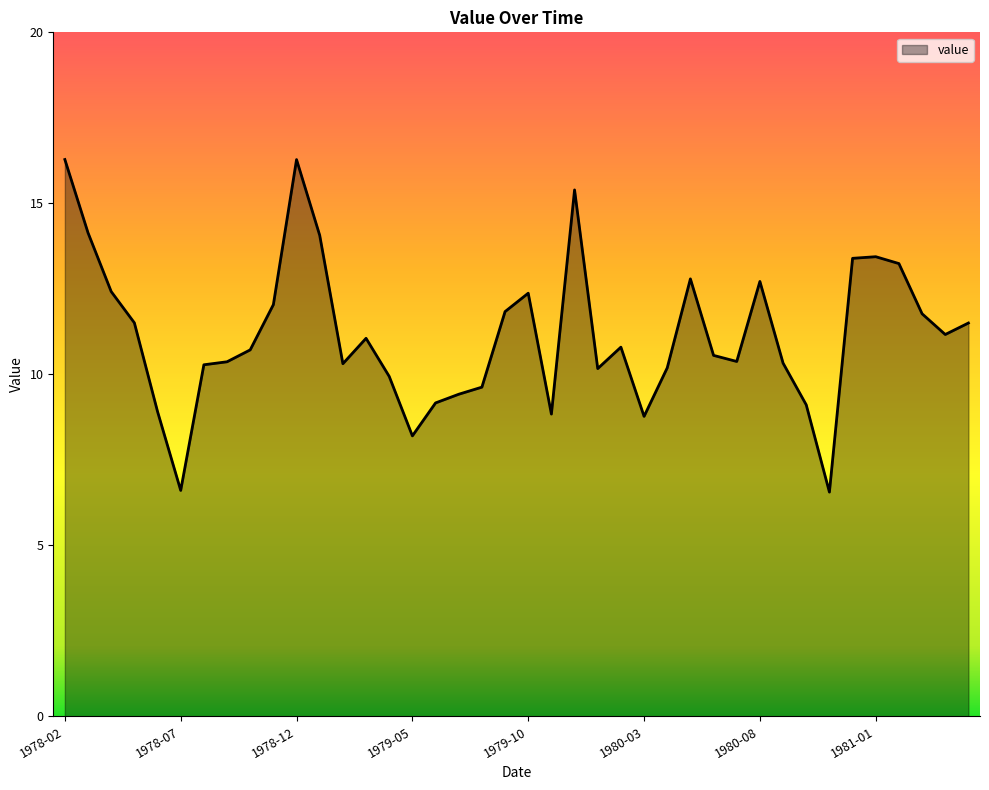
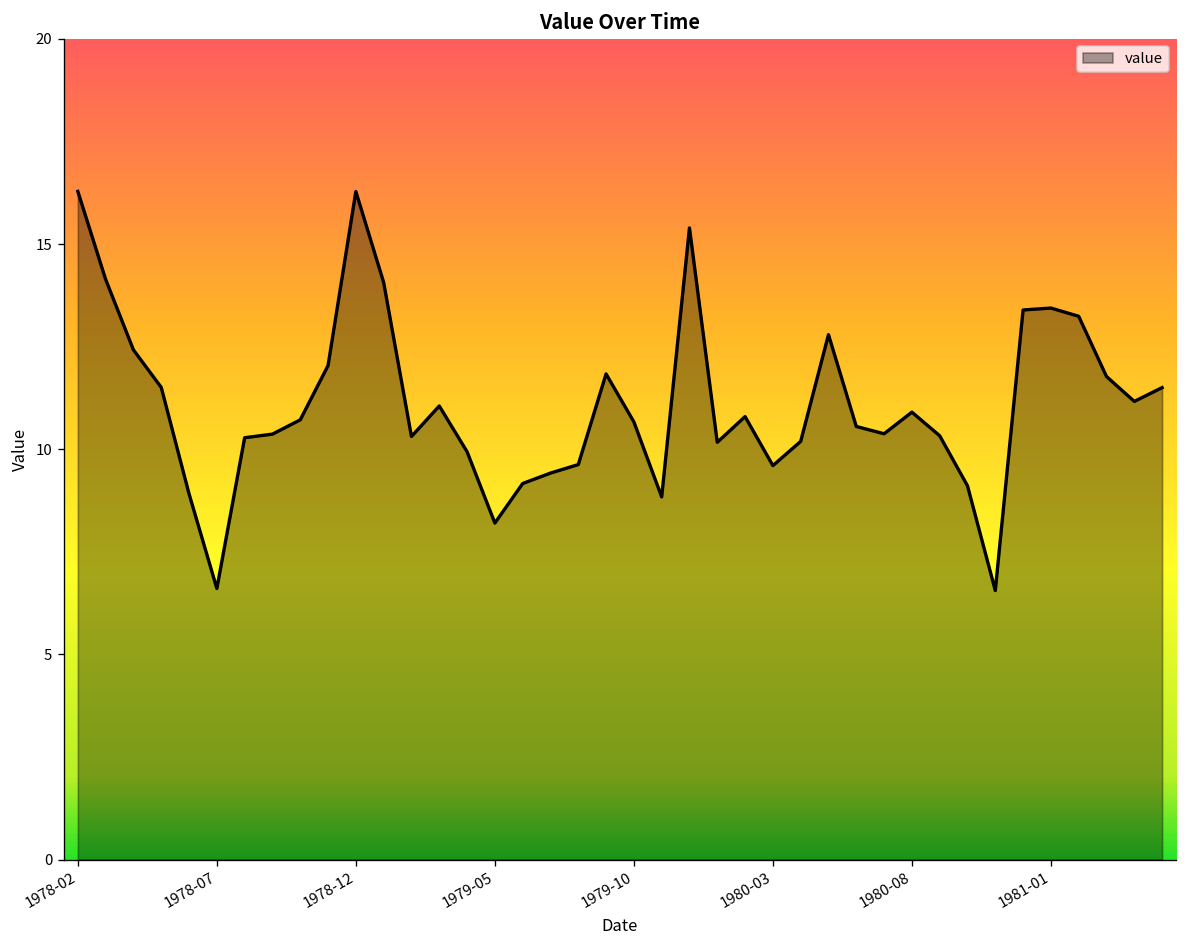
1979-10: 12.4 -> 10.7
1980-03: 8.8 -> 9.6
1980-08: 12.7 -> 10.9
